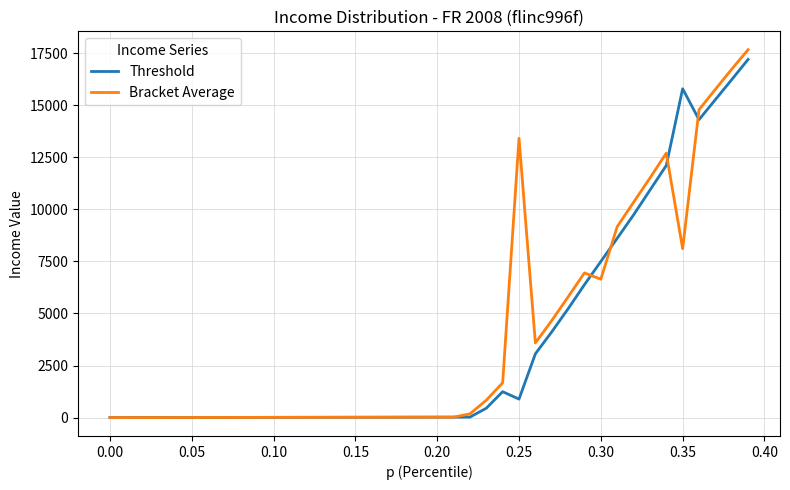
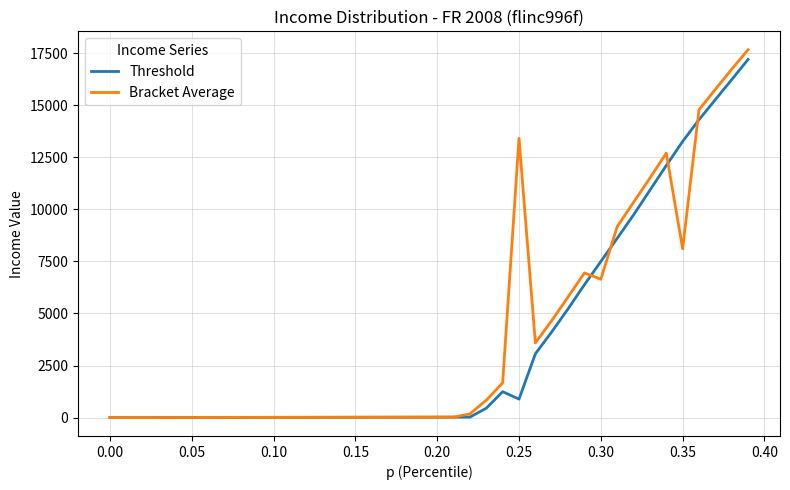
Threshold, 0.35: 15800 -> 13300
